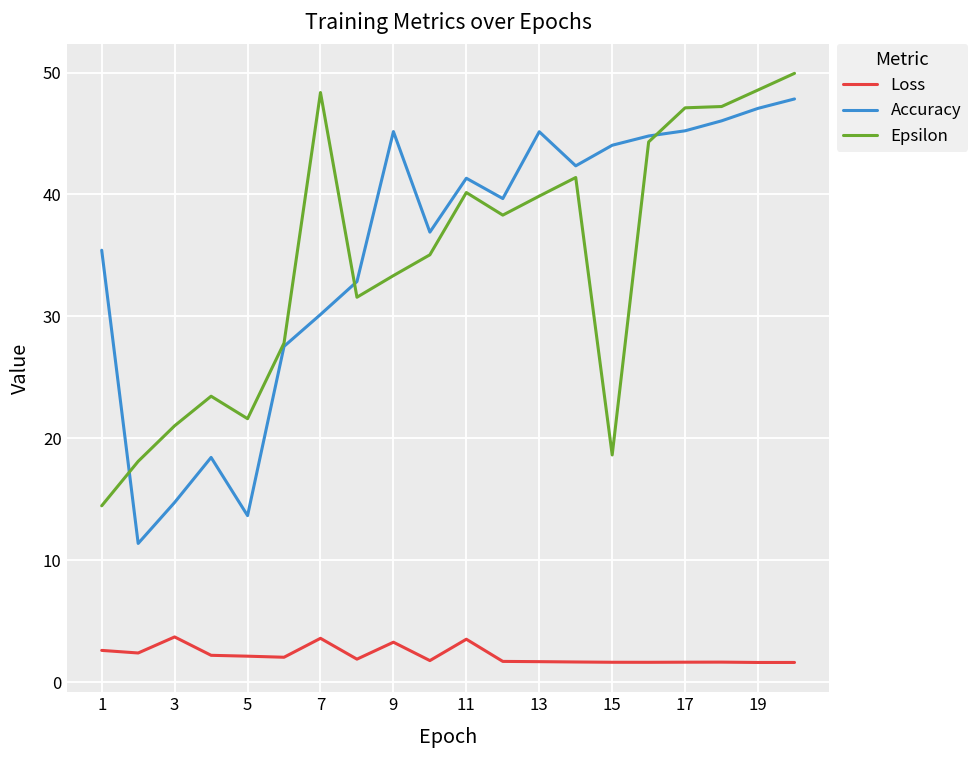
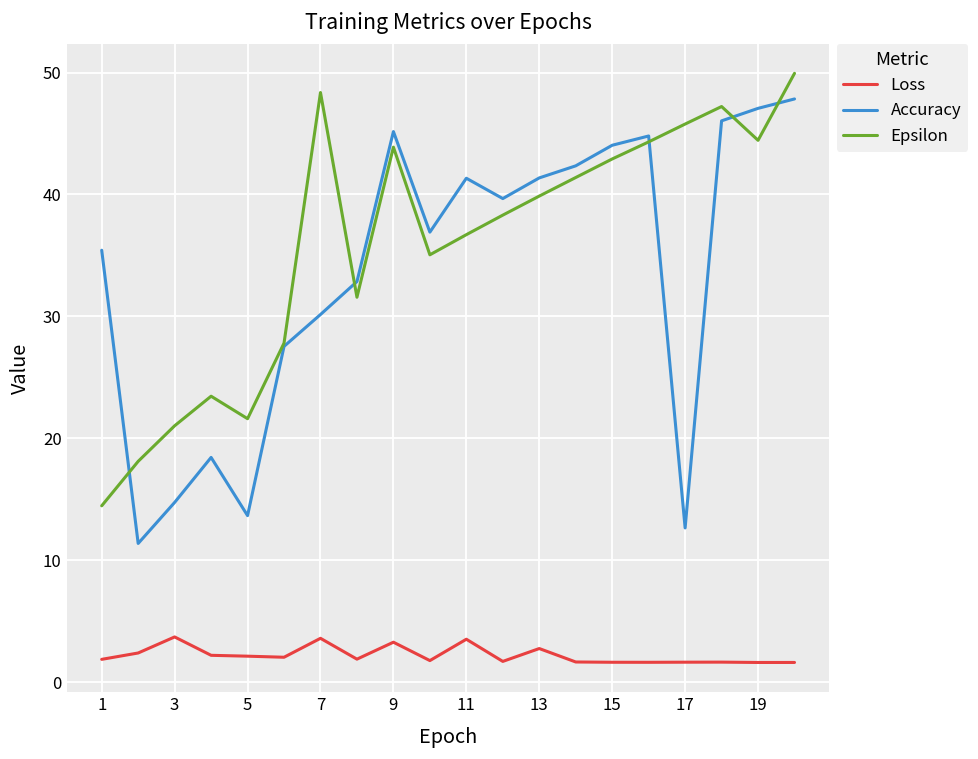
Loss, 1: 2.6 -> 1.9
Epsilon, 9: 33.3 -> 43.9
Epsilon, 11: 40.2 -> 36.7
Loss, 13: 1.7 -> 2.8
Accuracy, 13: 45.1 -> 41.4
Epsilon, 15: 18.6 -> 42.9
Accuracy, 17: 45.2 -> 12.6
Epsilon, 17: 47.1 -> 45.8
Epsilon, 19: 48.6 -> 44.4
